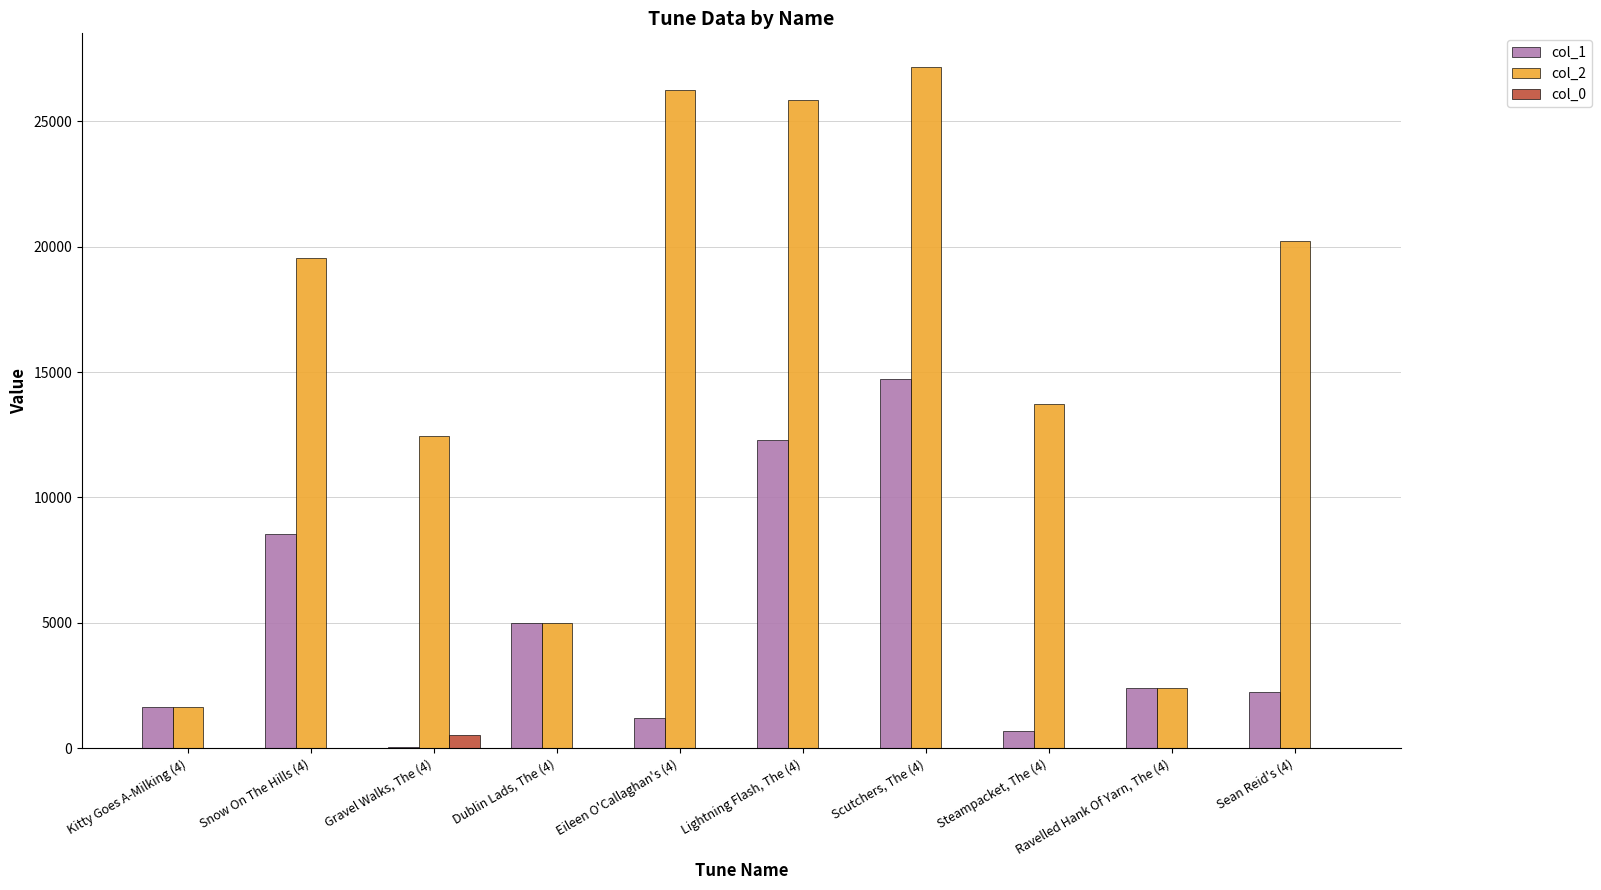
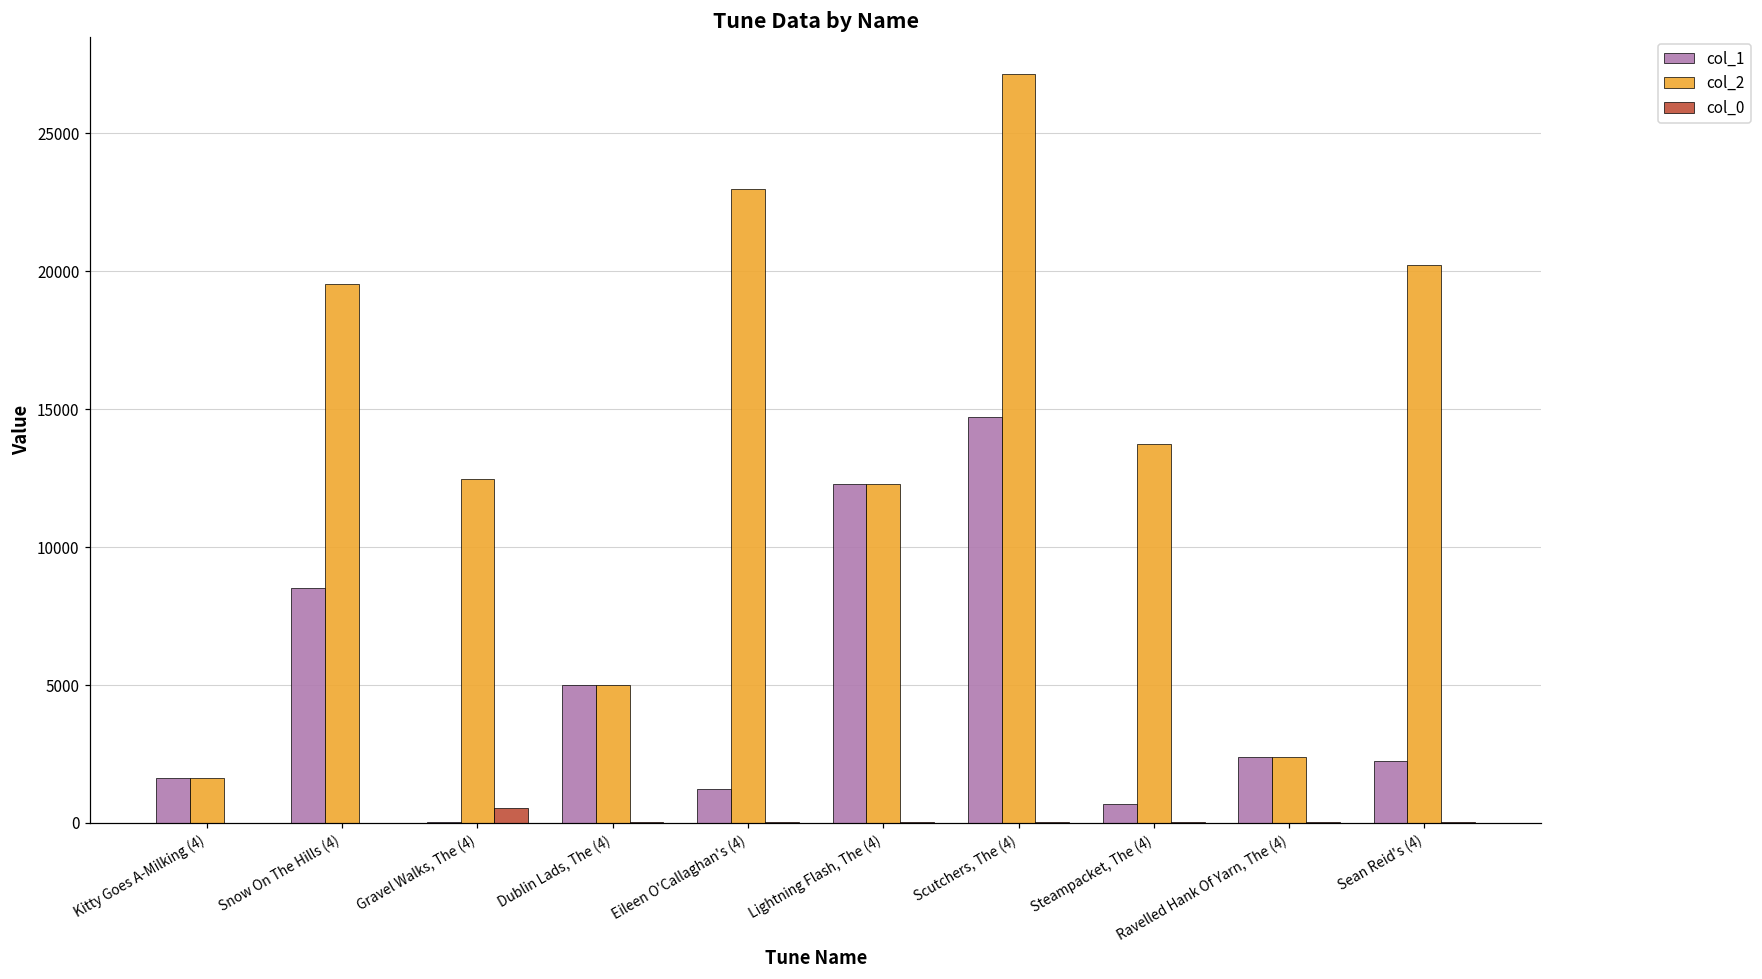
col_2, Eileen O'Callaghan's (4): 26200 -> 23000
col_2, Lightning Flash, The (4): 25800 -> 12300
